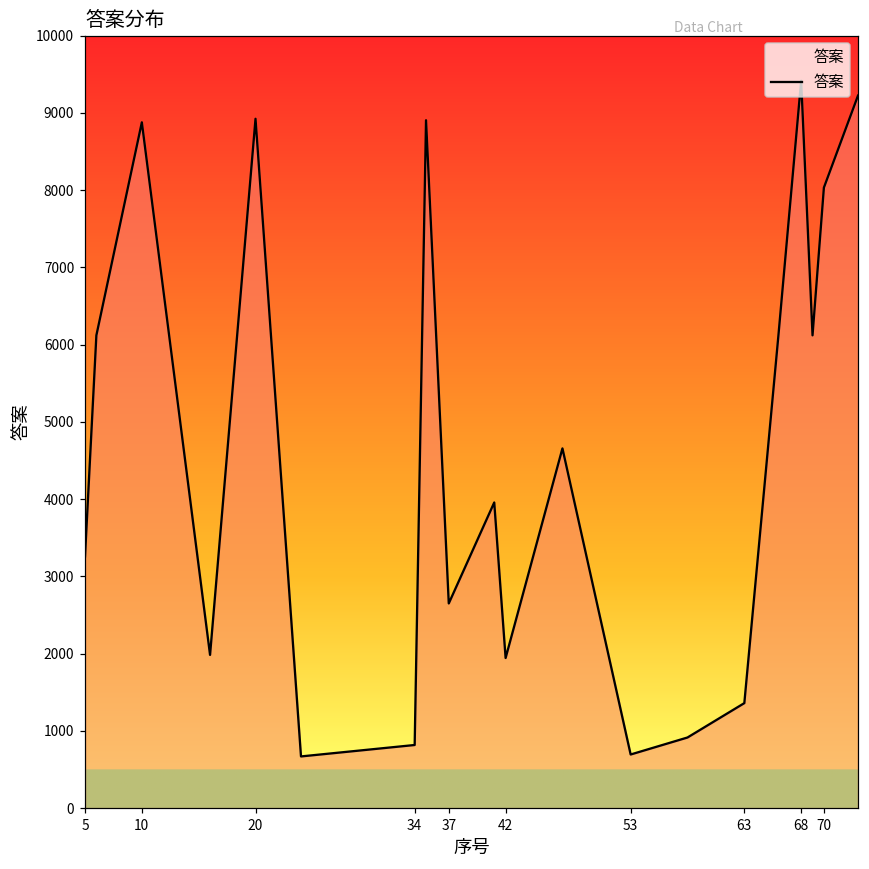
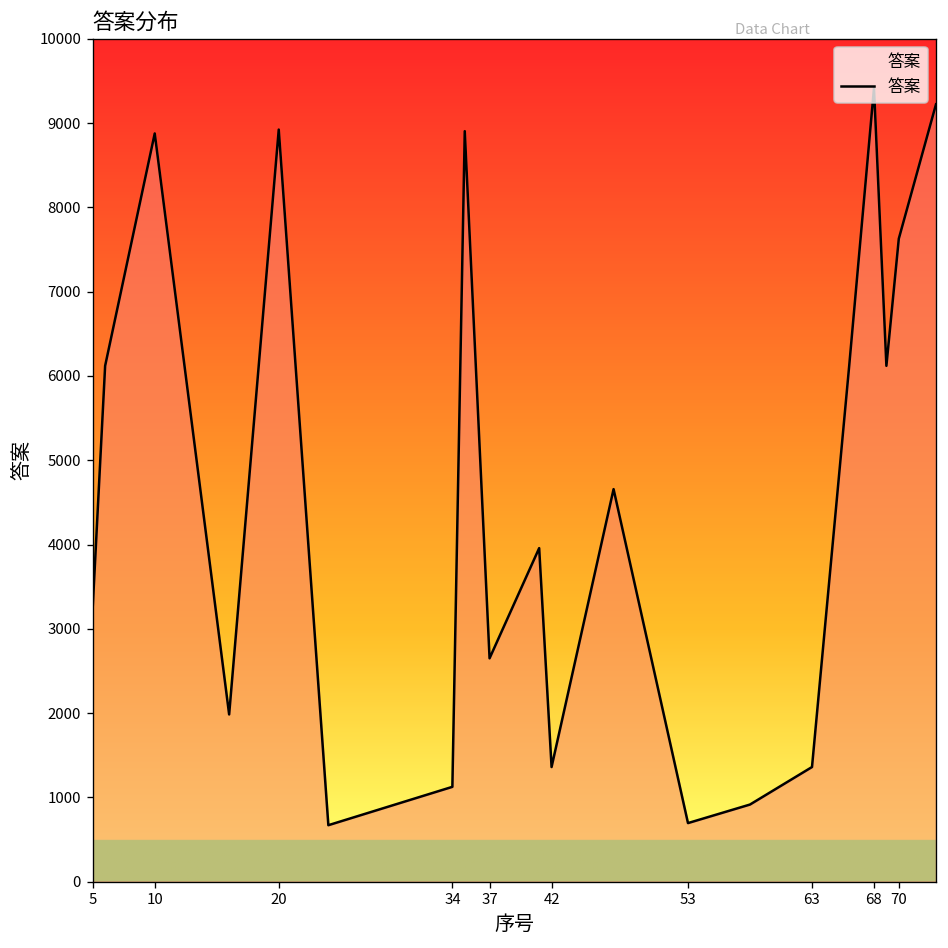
34: 800 -> 1100
42: 1900 -> 1400
70: 8000 -> 7600
